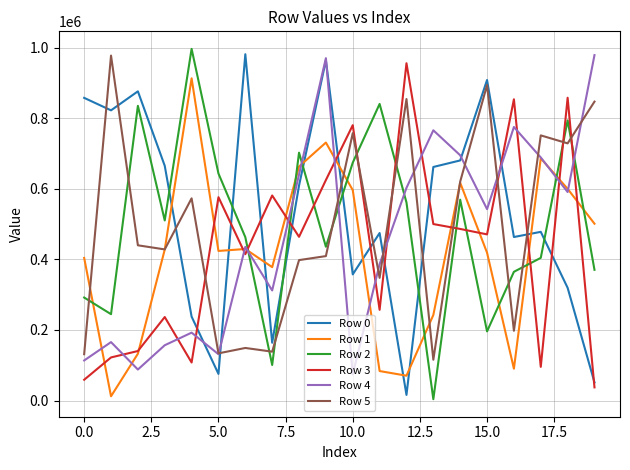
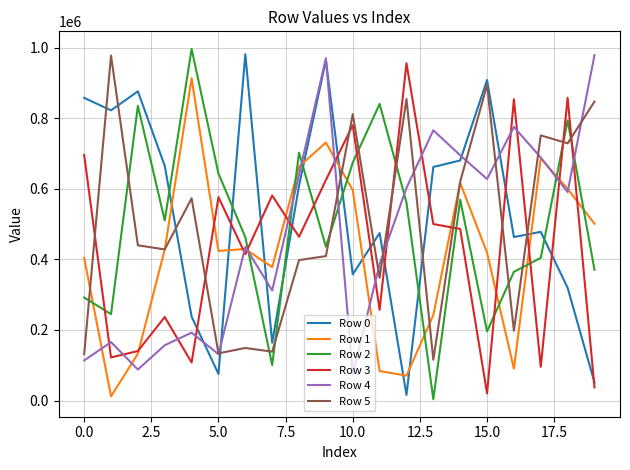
Row 3, 0.0: 60000 -> 700000
Row 5, 10.0: 760000 -> 810000
Row 3, 15.0: 470000 -> 20000
Row 4, 15.0: 540000 -> 630000
